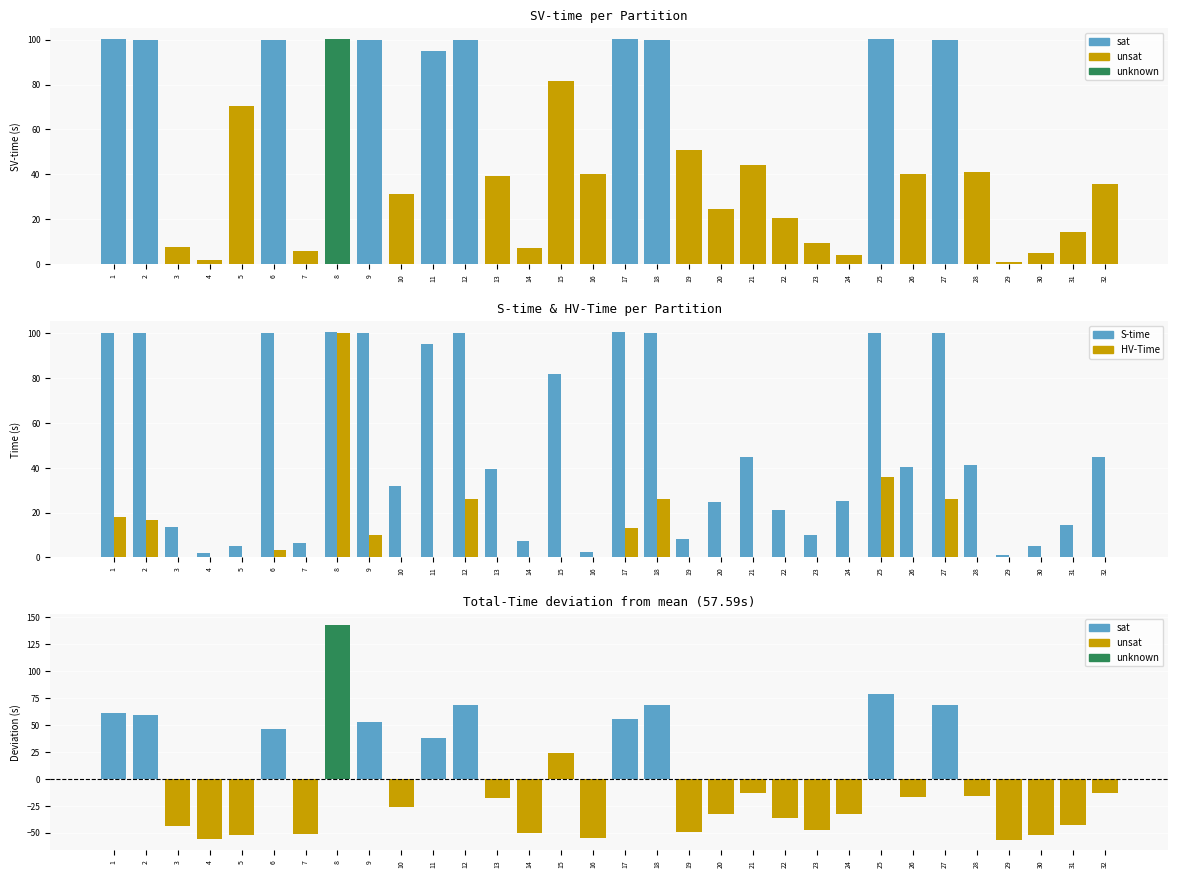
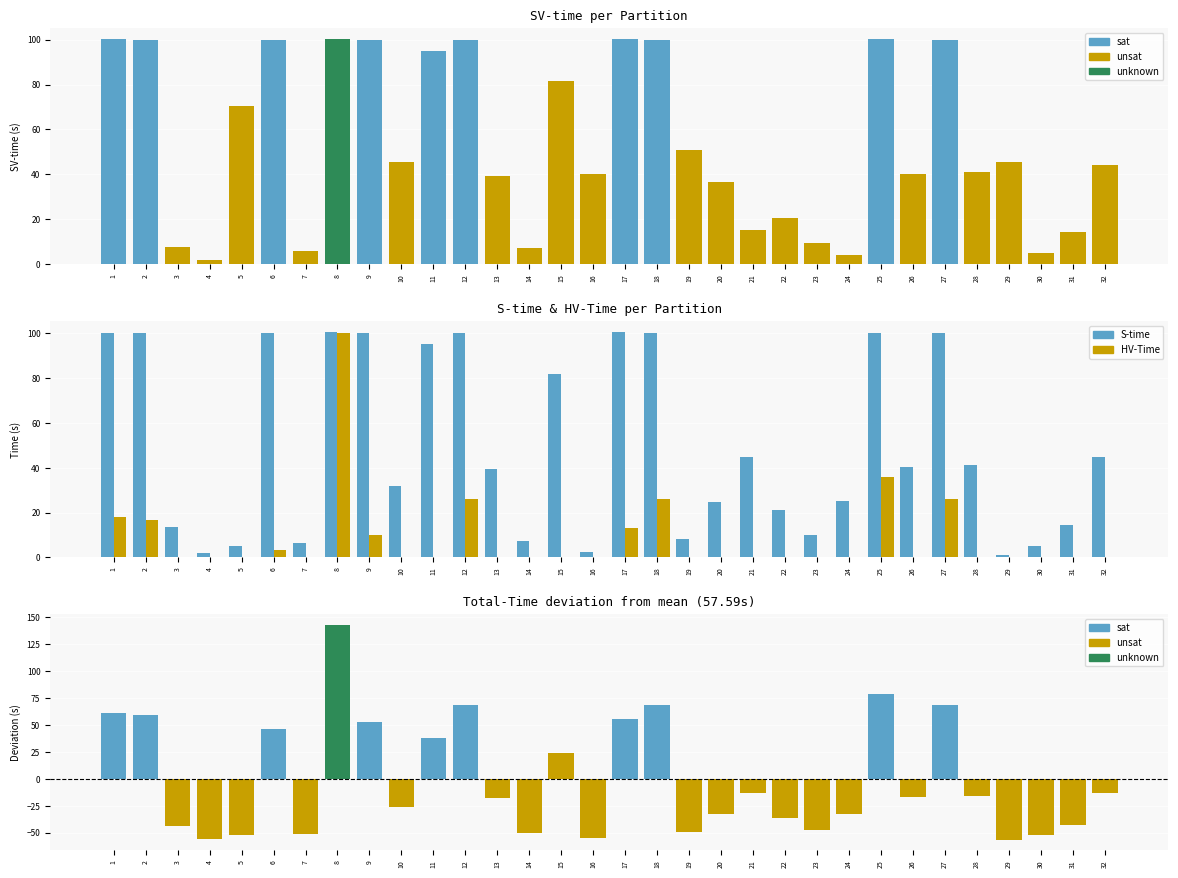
SV-time per Partition, 10: 31 -> 45
SV-time per Partition, 20: 25 -> 36
SV-time per Partition, 21: 44 -> 15
SV-time per Partition, 29: 1 -> 46
SV-time per Partition, 32: 36 -> 44
